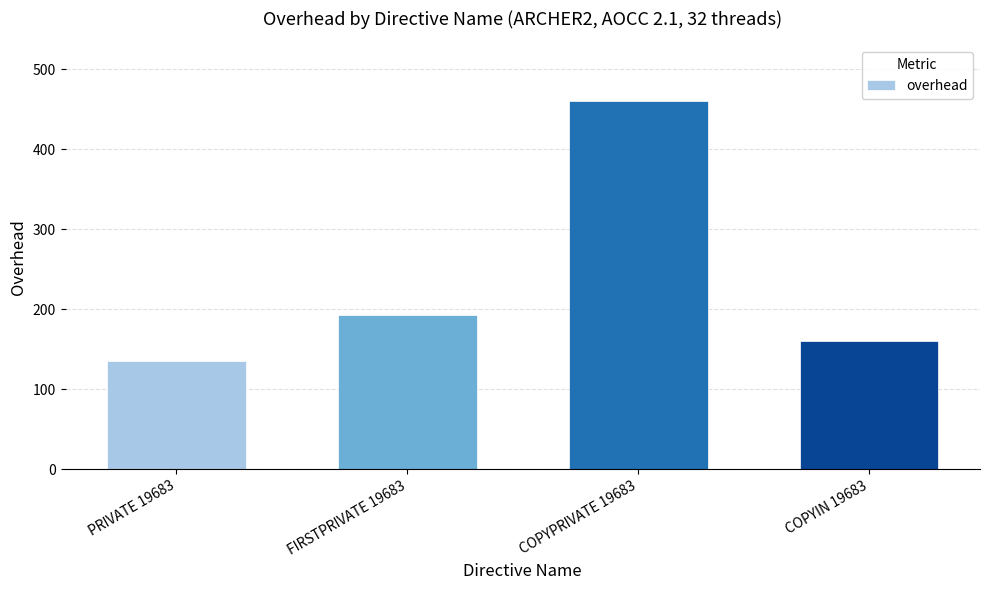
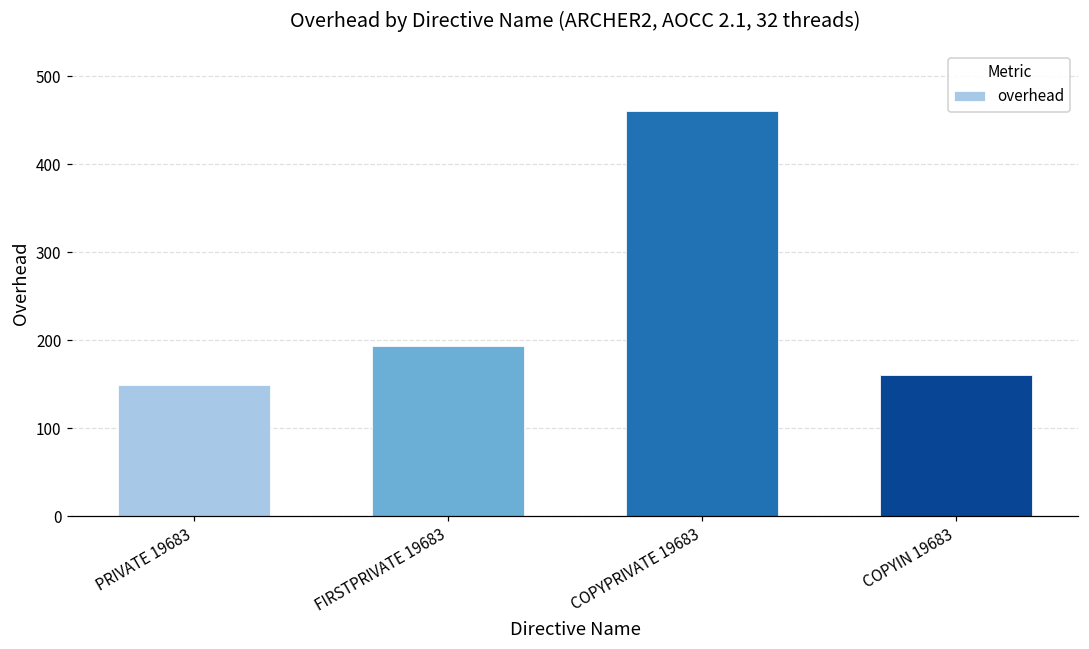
PRIVATE 19683: 140 -> 150
